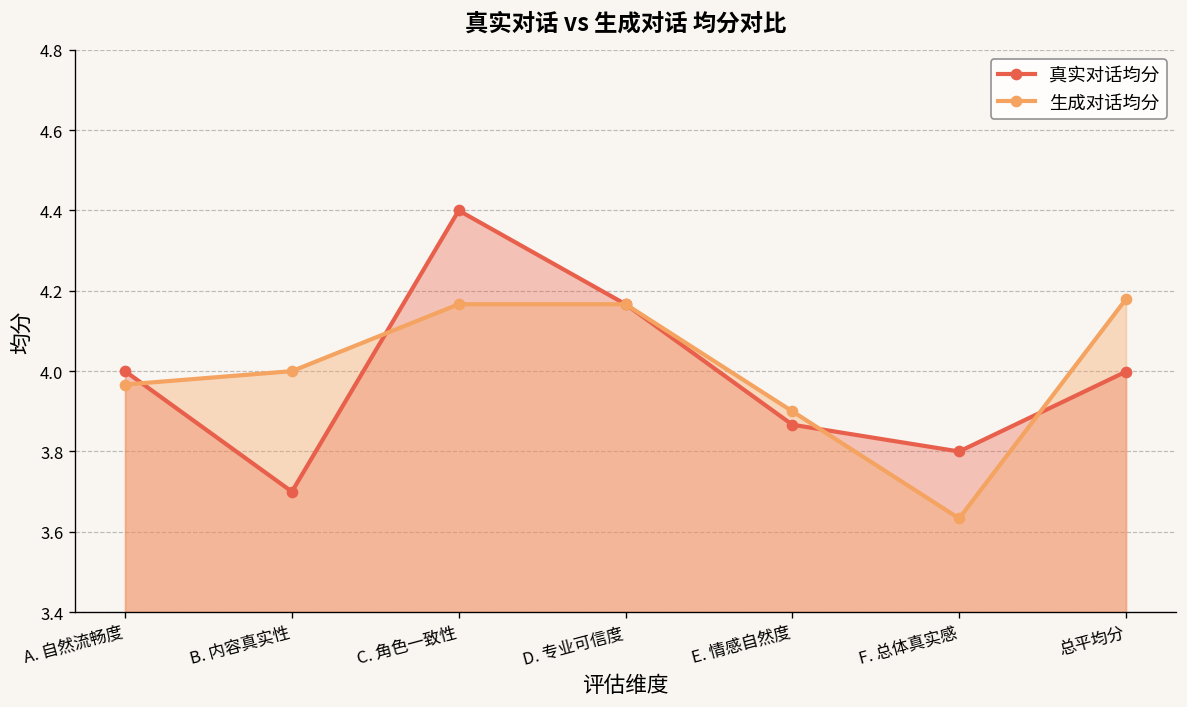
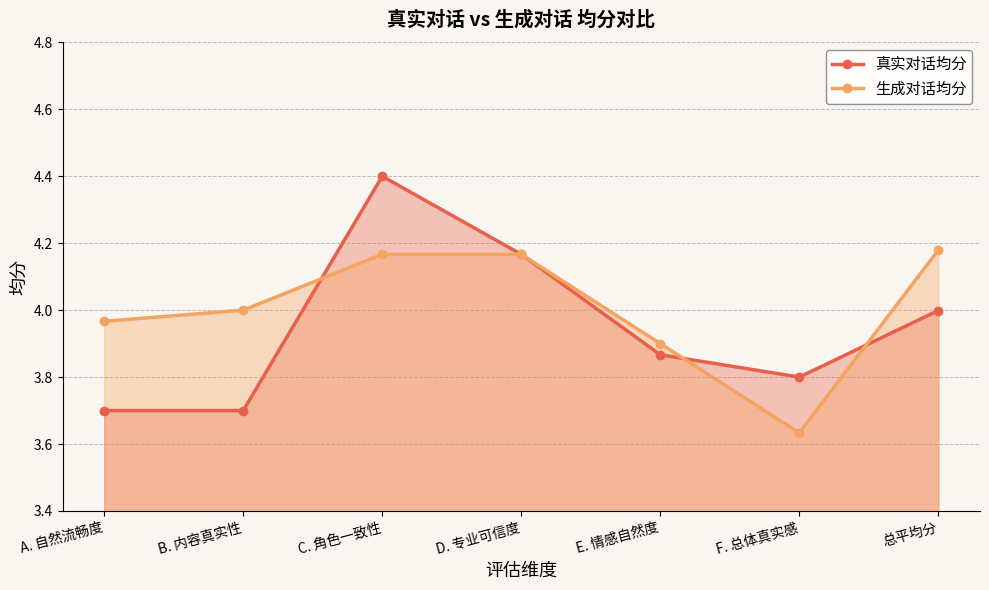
真实对话均分, A. 自然流畅度: 4.0 -> 3.7
